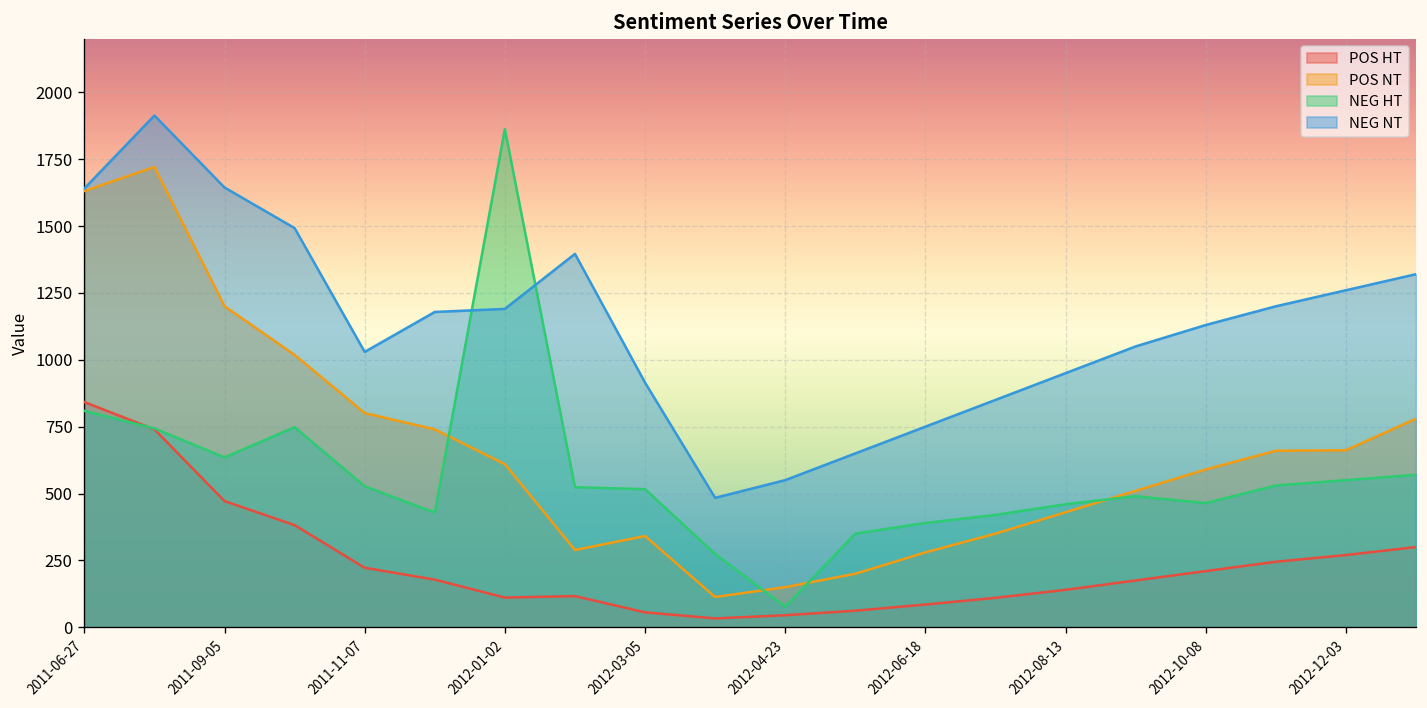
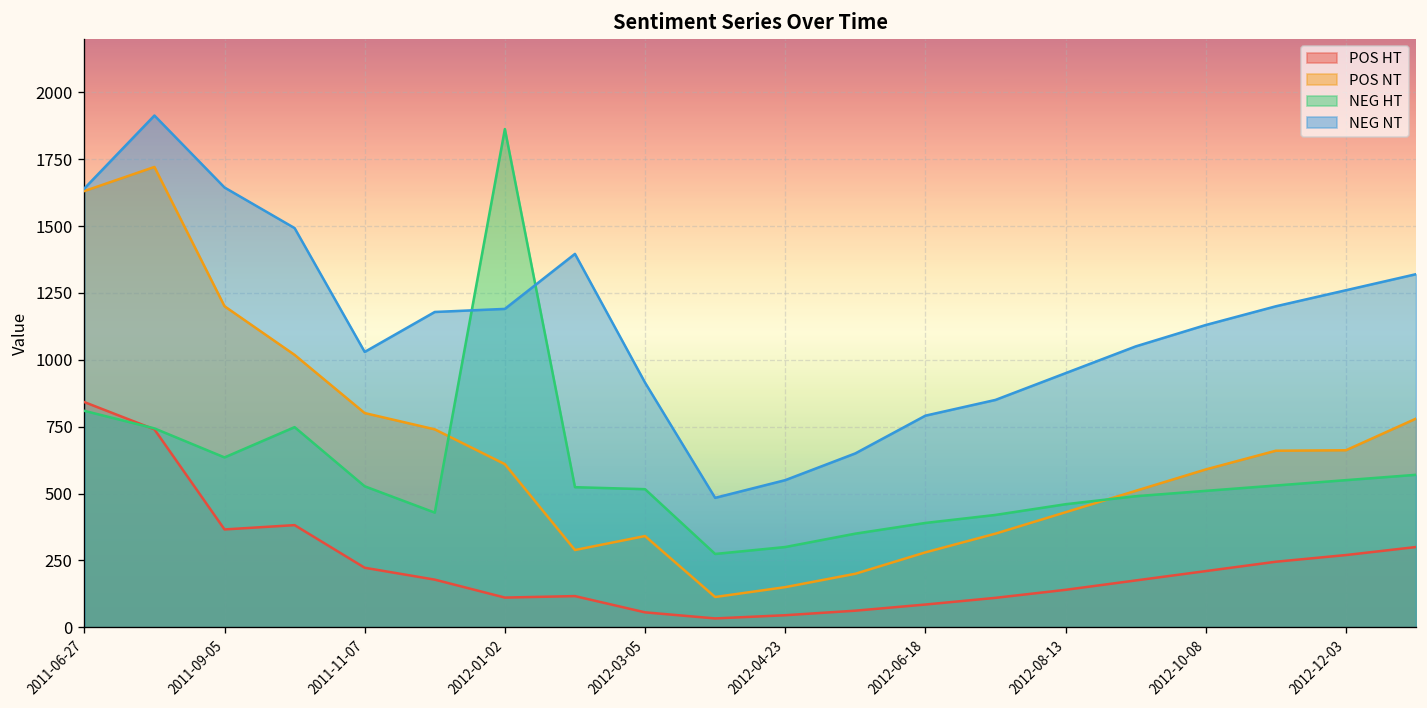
POS HT, 2011-09-05: 470 -> 370
NEG HT, 2012-04-23: 80 -> 300
NEG NT, 2012-06-18: 750 -> 790
NEG HT, 2012-10-08: 460 -> 510
